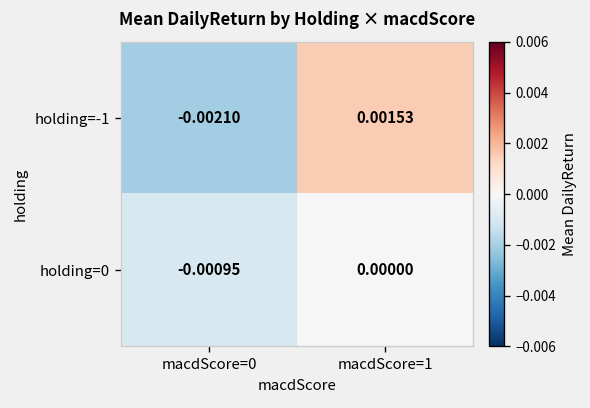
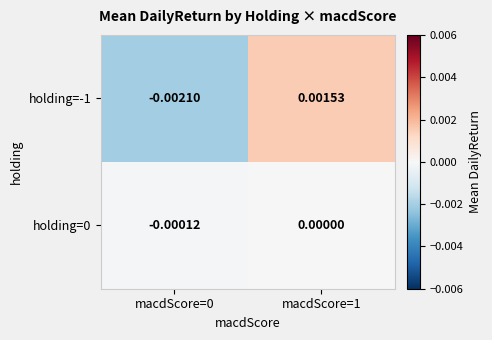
holding=0, macdScore=0: -0.00095 -> -0.00012
